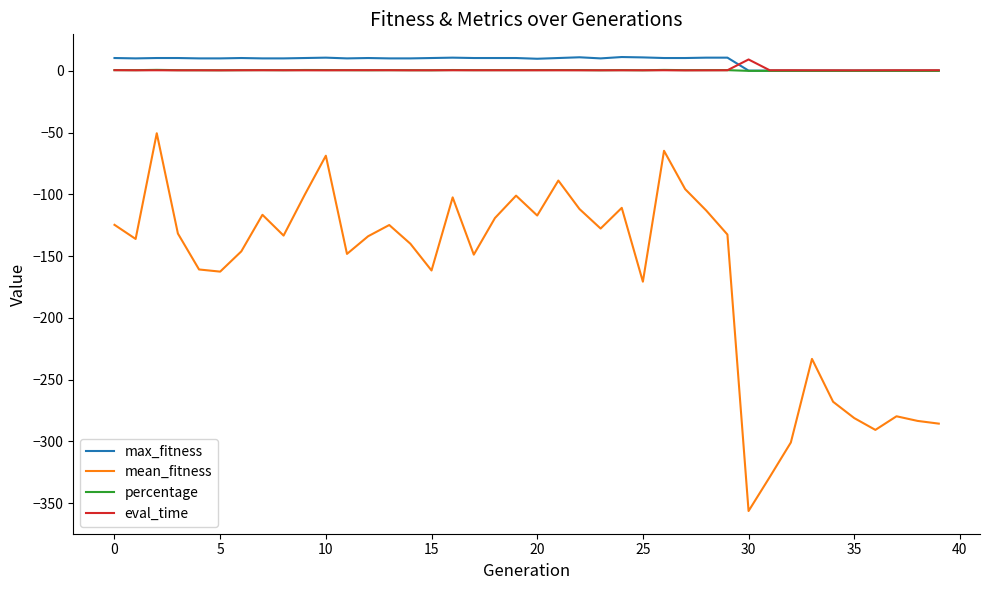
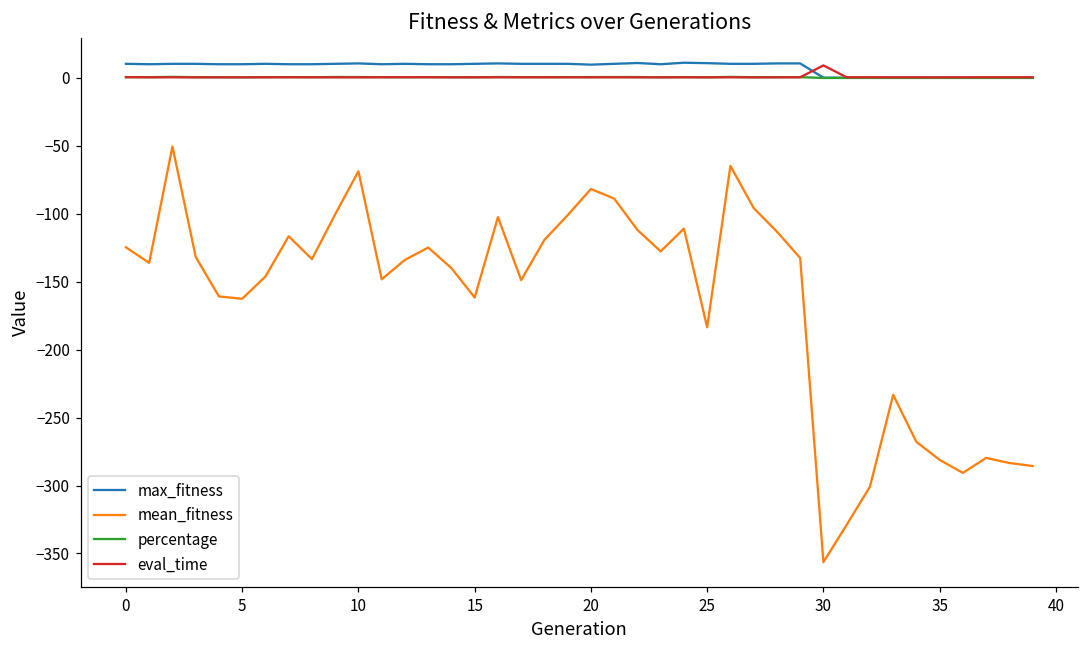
mean_fitness, 20: -117 -> -82
mean_fitness, 25: -171 -> -184
